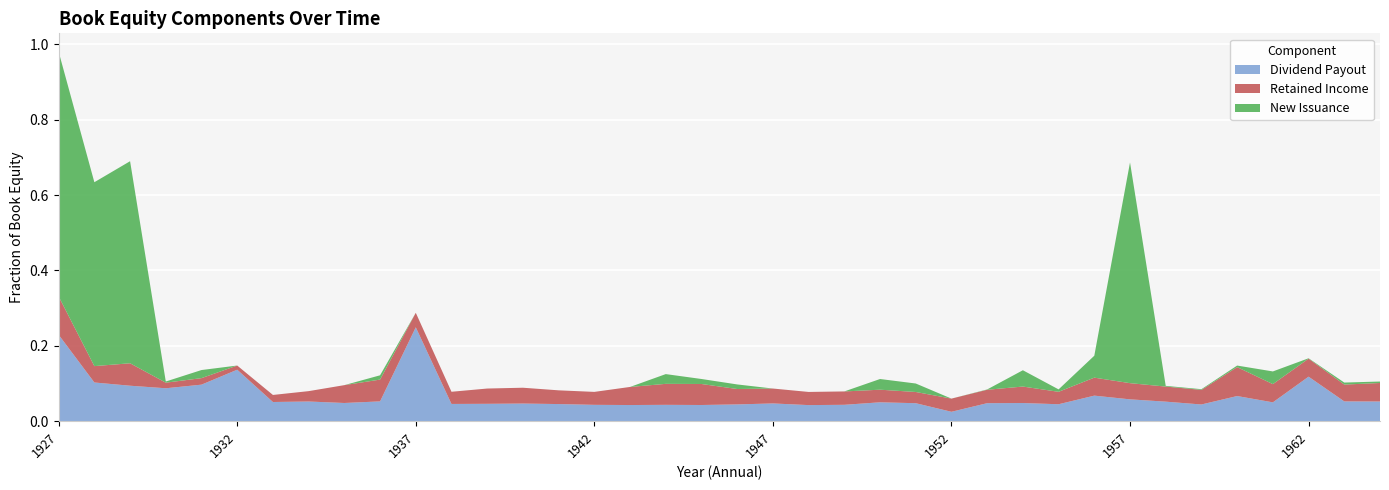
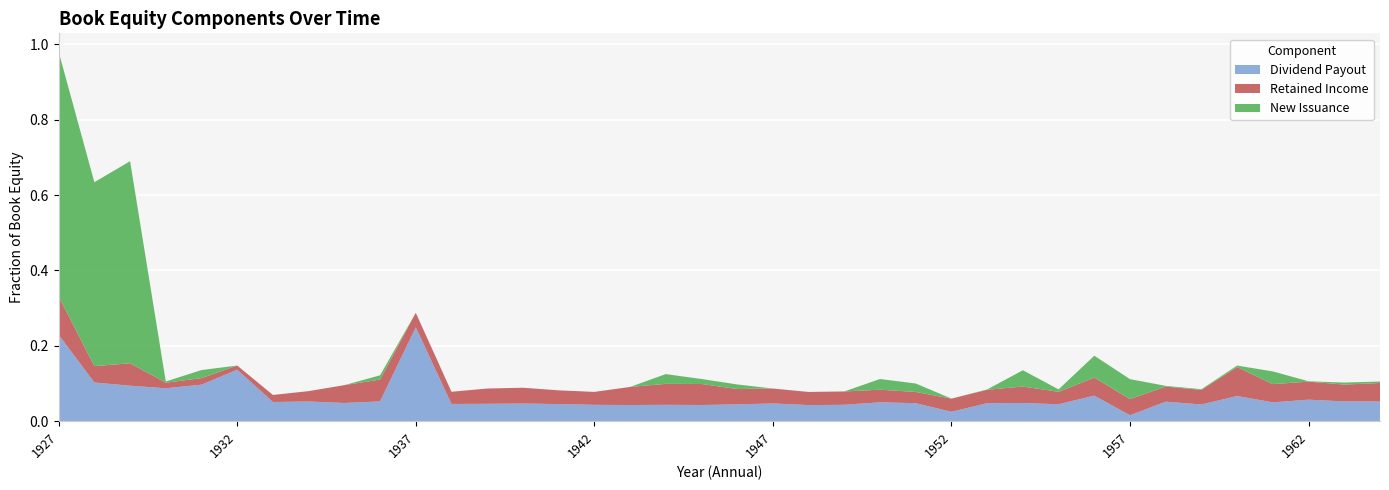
Dividend Payout, 1957: 0.06 -> 0.02
New Issuance, 1957: 0.59 -> 0.05
Dividend Payout, 1962: 0.12 -> 0.06
